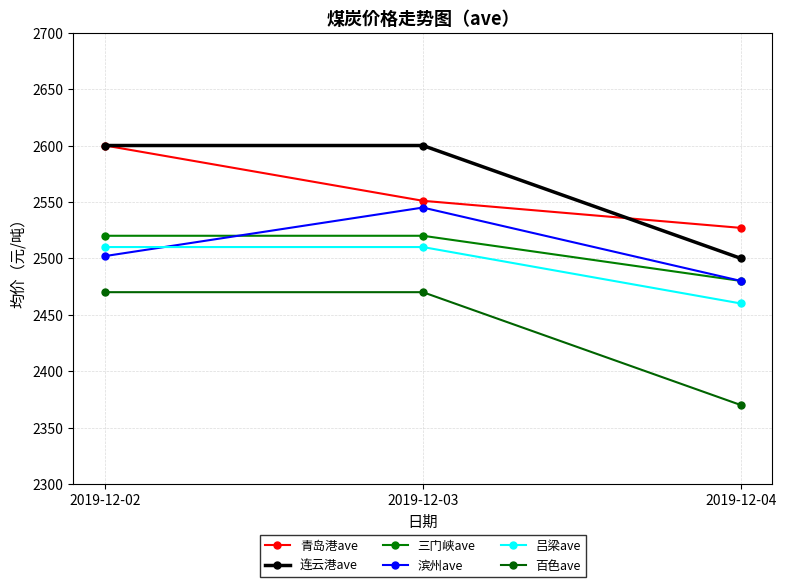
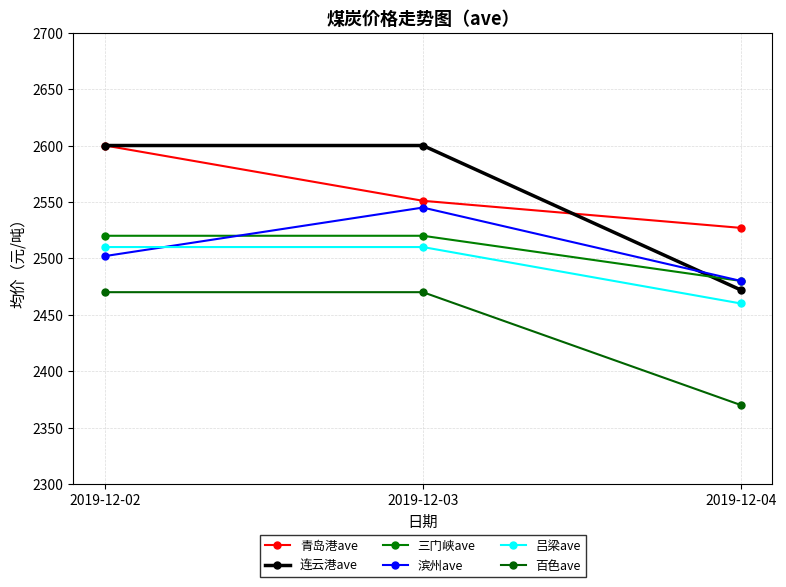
连云港ave, 2019-12-04: 2500 -> 2472
